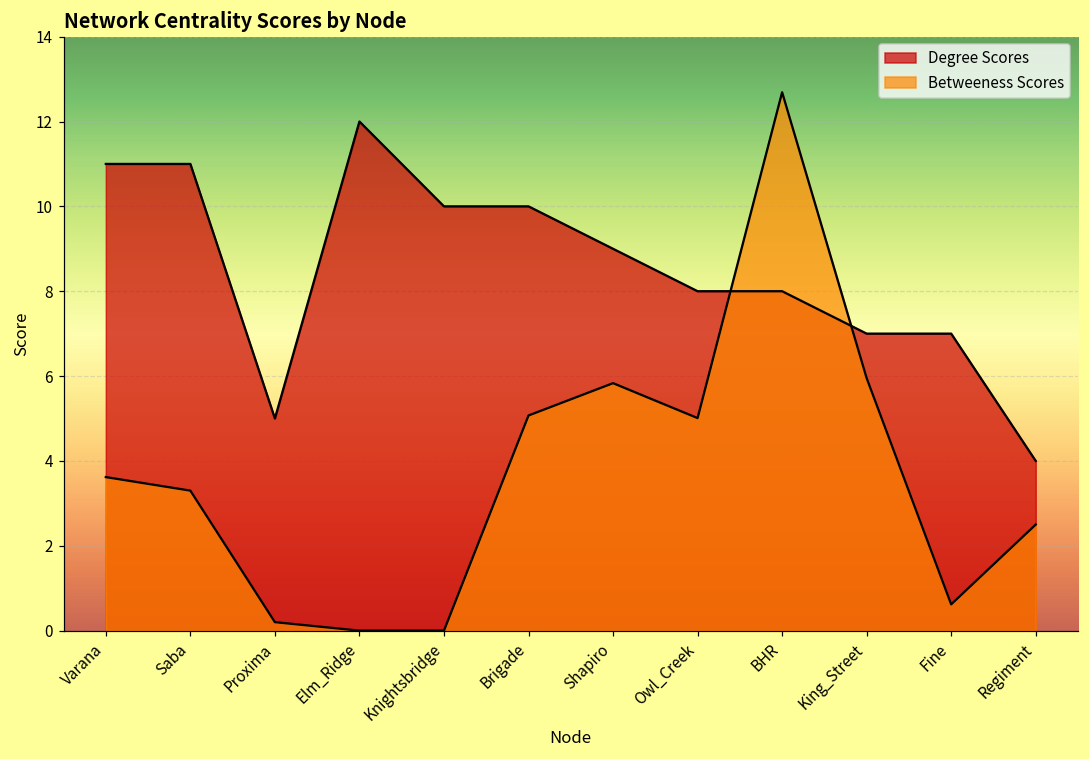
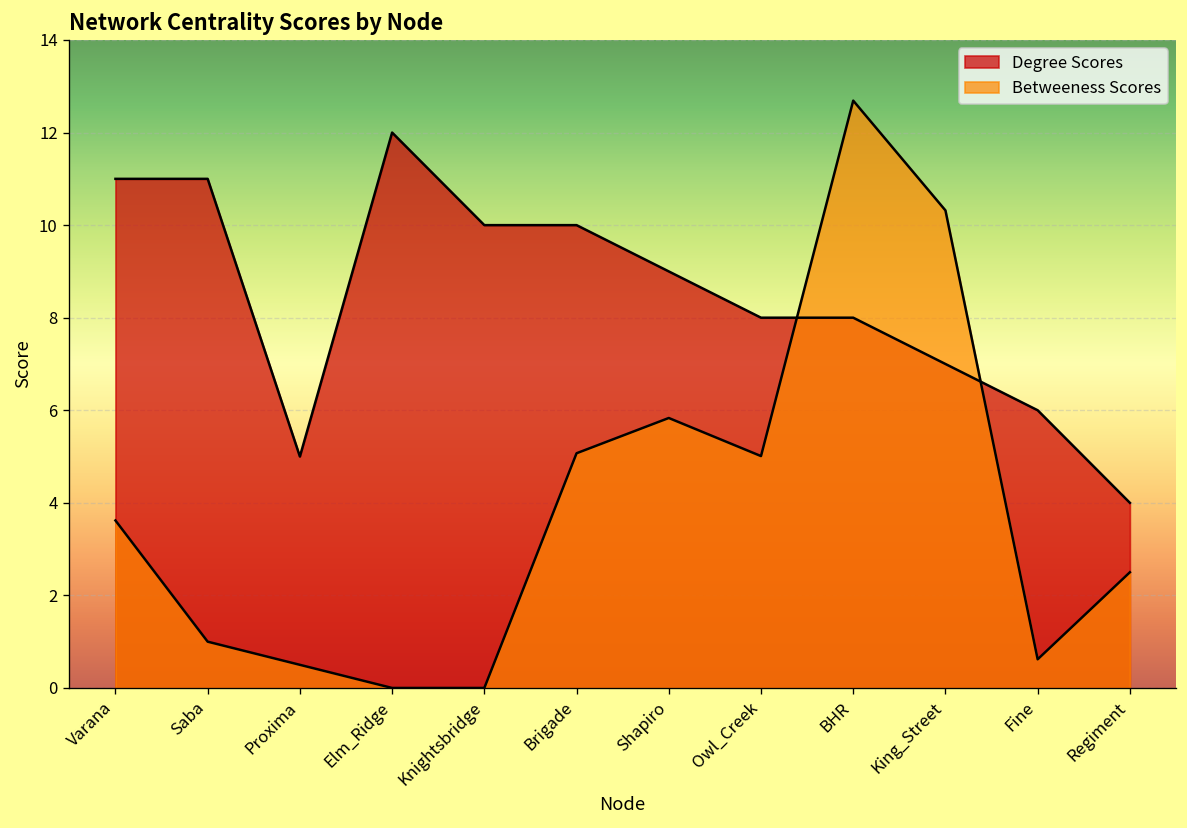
Betweeness Scores, Saba: 3.3 -> 1.0
Betweeness Scores, Proxima: 0.2 -> 0.5
Betweeness Scores, King_Street: 6.0 -> 10.3
Degree Scores, Fine: 7 -> 6
